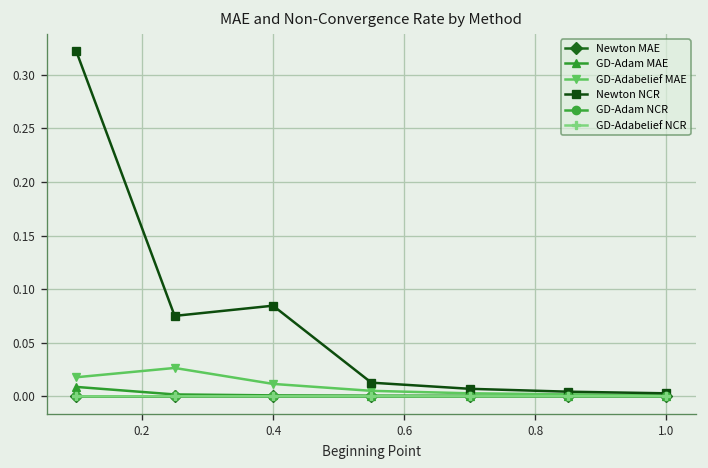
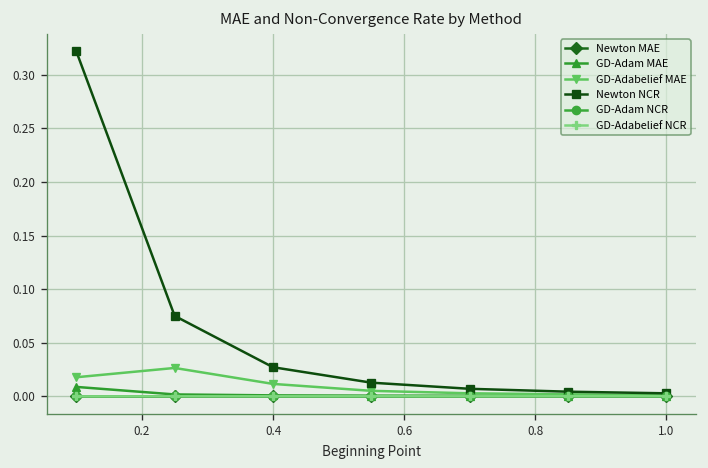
Newton NCR, 0.4: 0.08 -> 0.03
